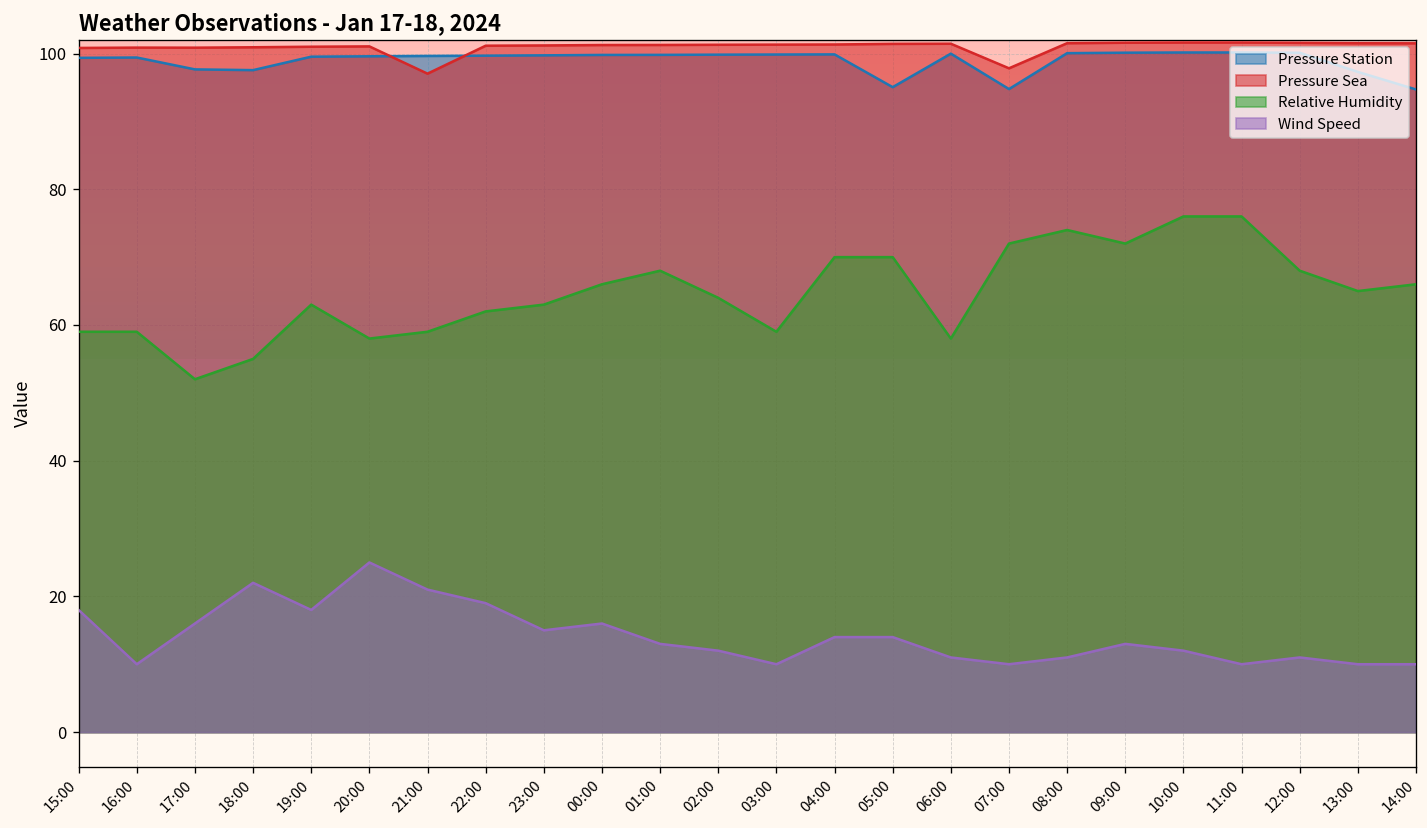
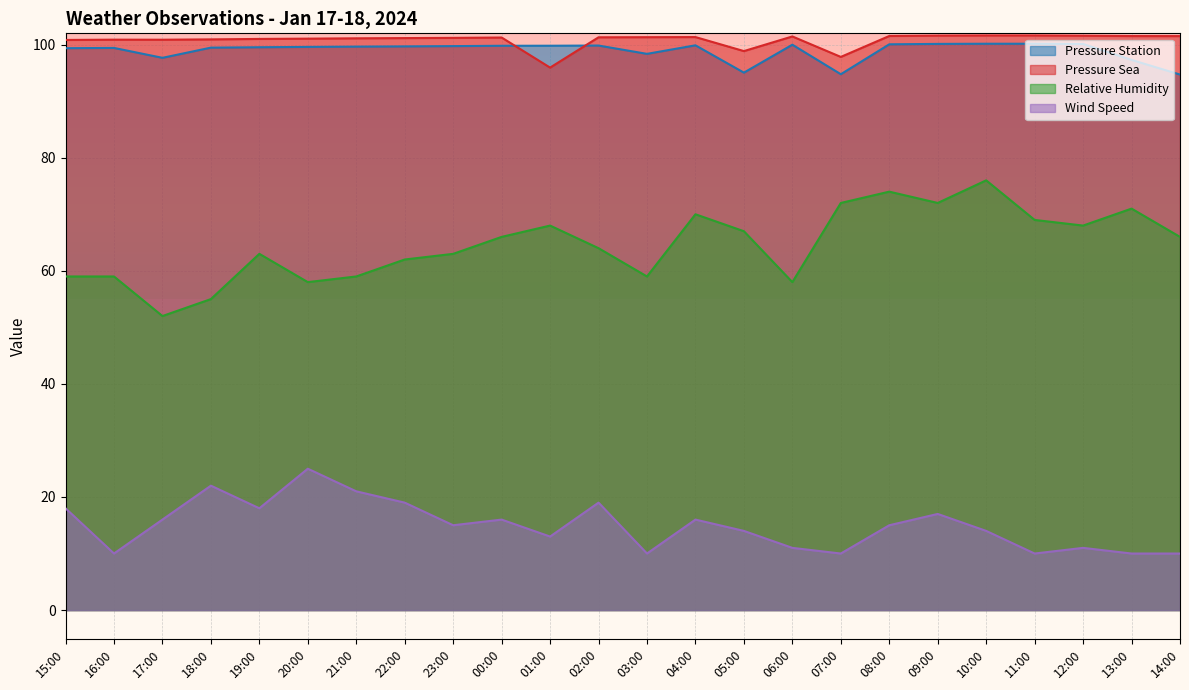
Pressure Station, 18:00: 98 -> 99
Pressure Sea, 21:00: 97 -> 101
Pressure Sea, 01:00: 101 -> 96
Wind Speed, 02:00: 12 -> 19
Pressure Station, 03:00: 100 -> 98
Wind Speed, 04:00: 14 -> 16
Pressure Sea, 05:00: 101 -> 99
Relative Humidity, 05:00: 70 -> 67
Wind Speed, 08:00: 11 -> 15
Wind Speed, 09:00: 13 -> 17
Wind Speed, 10:00: 12 -> 14
Relative Humidity, 11:00: 76 -> 69
Relative Humidity, 13:00: 65 -> 71
